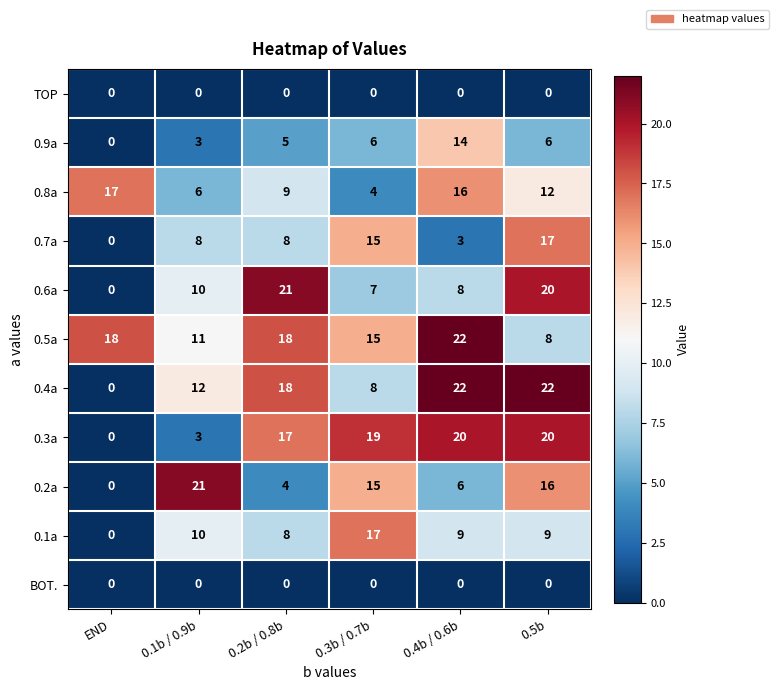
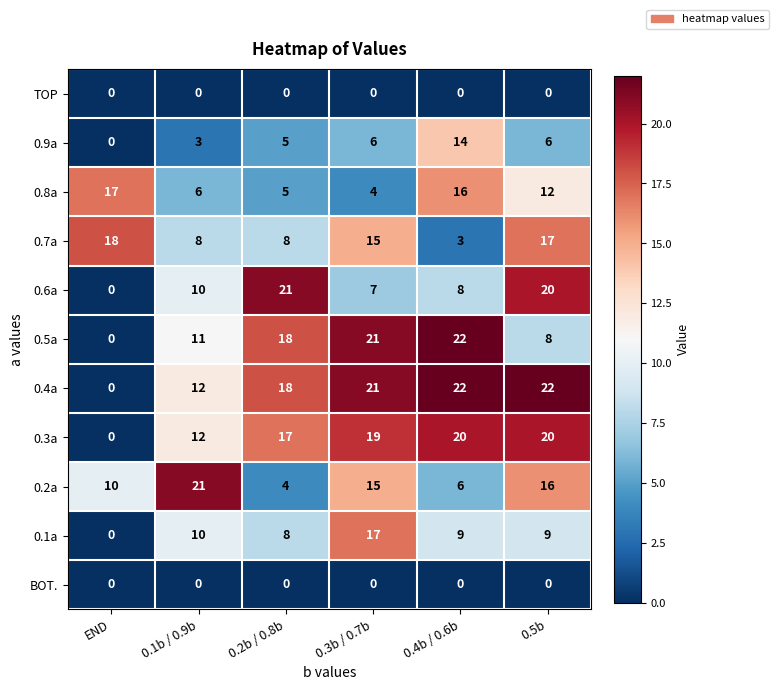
0.8a, 0.2b / 0.8b: 9 -> 5
0.7a, END: 0 -> 18
0.5a, END: 18 -> 0
0.5a, 0.3b / 0.7b: 15 -> 21
0.4a, 0.3b / 0.7b: 8 -> 21
0.3a, 0.1b / 0.9b: 3 -> 12
0.2a, END: 0 -> 10
